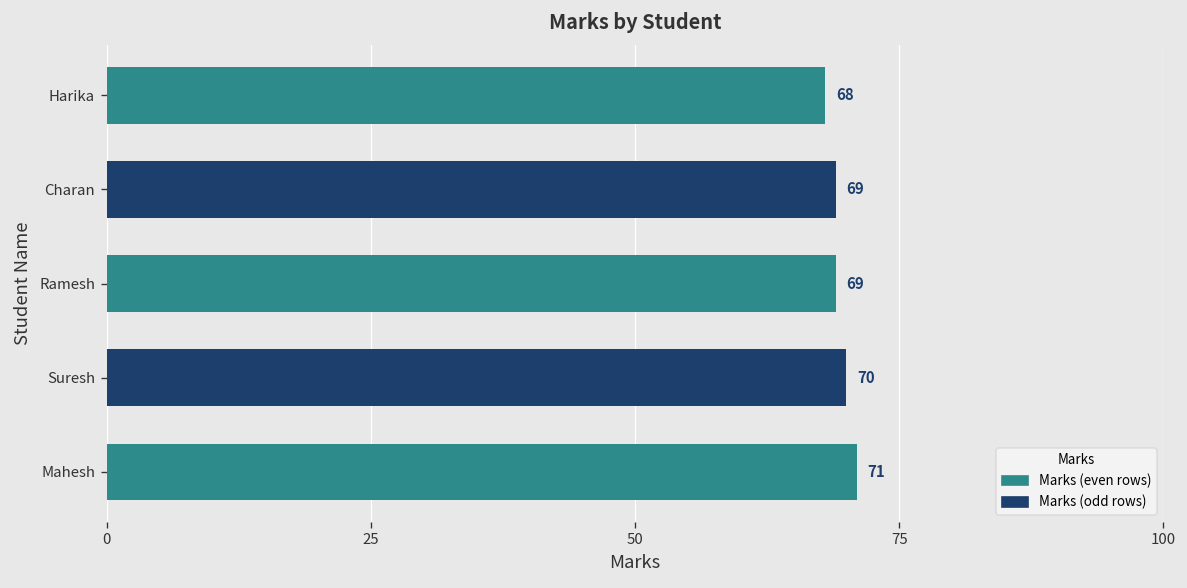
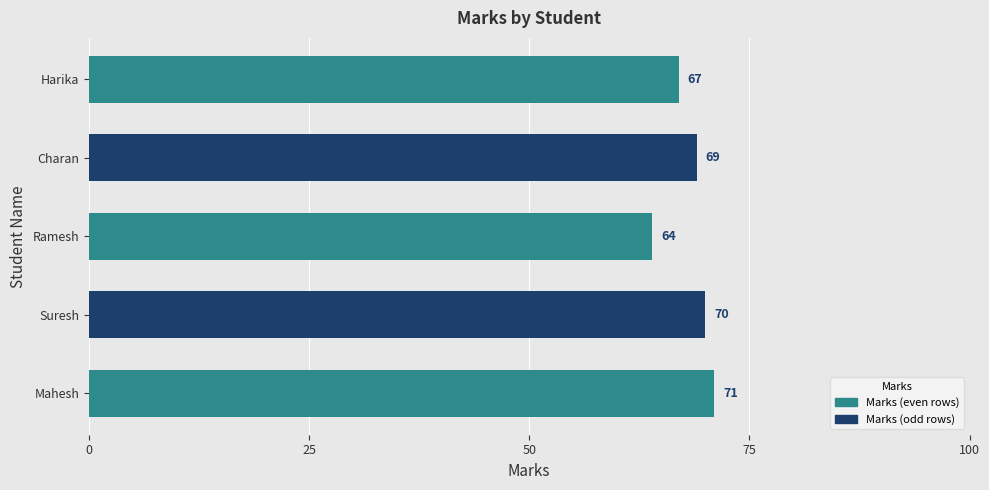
Harika: 68 -> 67
Ramesh: 69 -> 64
